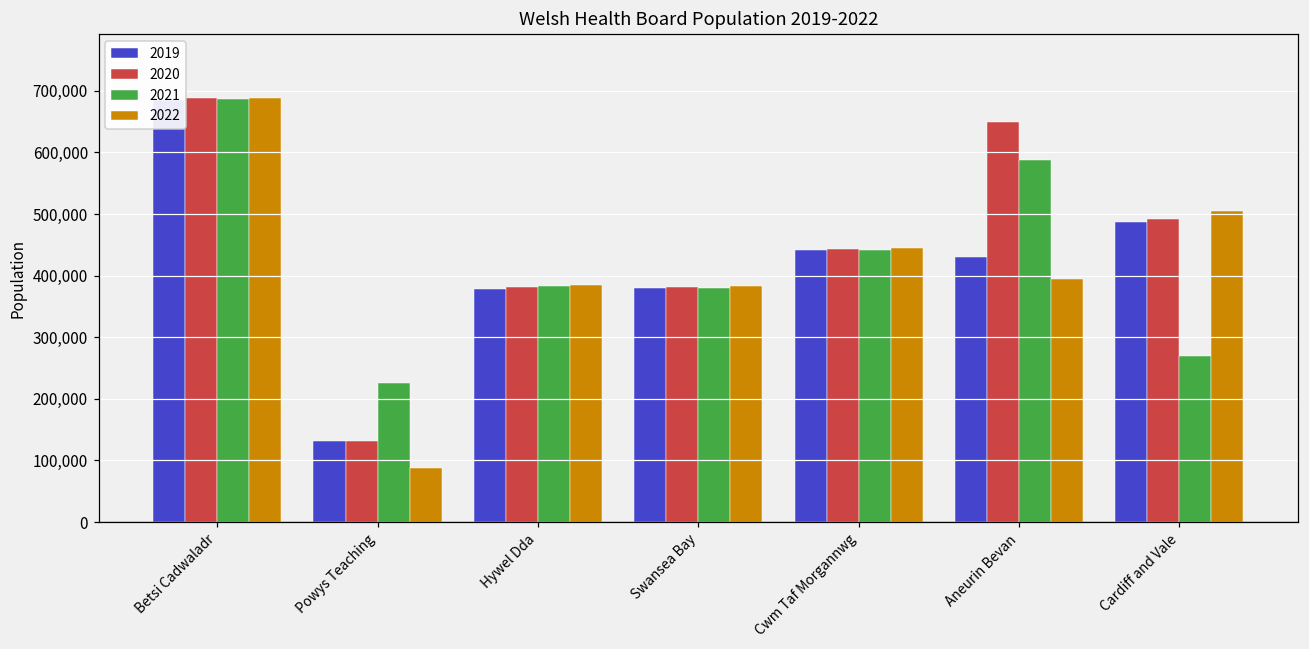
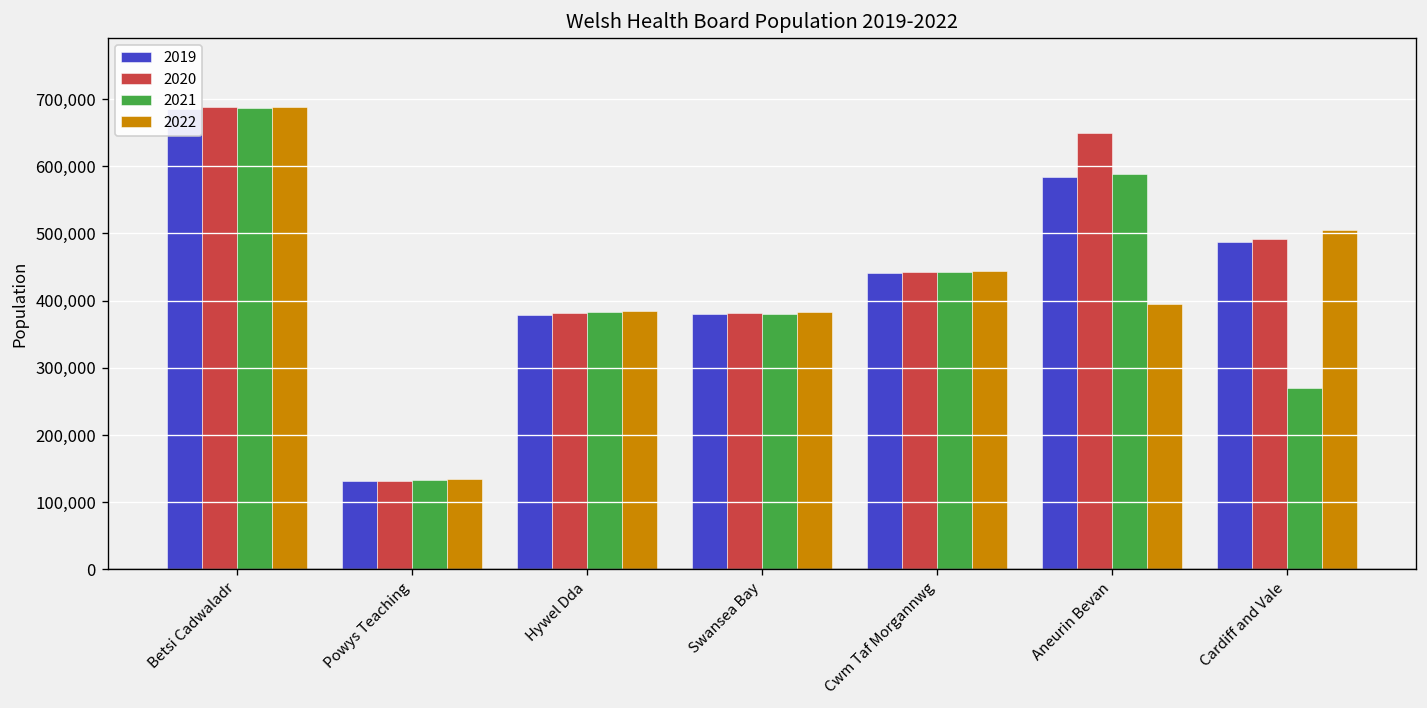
2021, Powys Teaching: 230,000 -> 130,000
2022, Powys Teaching: 90,000 -> 130,000
2019, Aneurin Bevan: 430,000 -> 580,000
